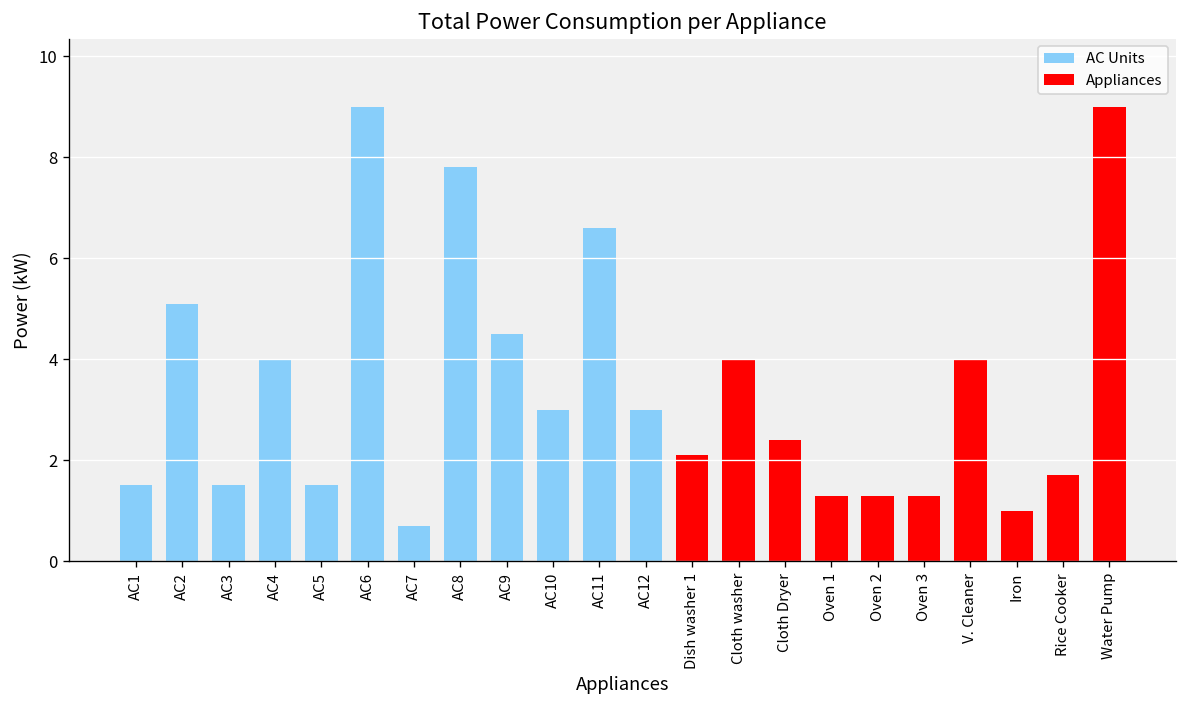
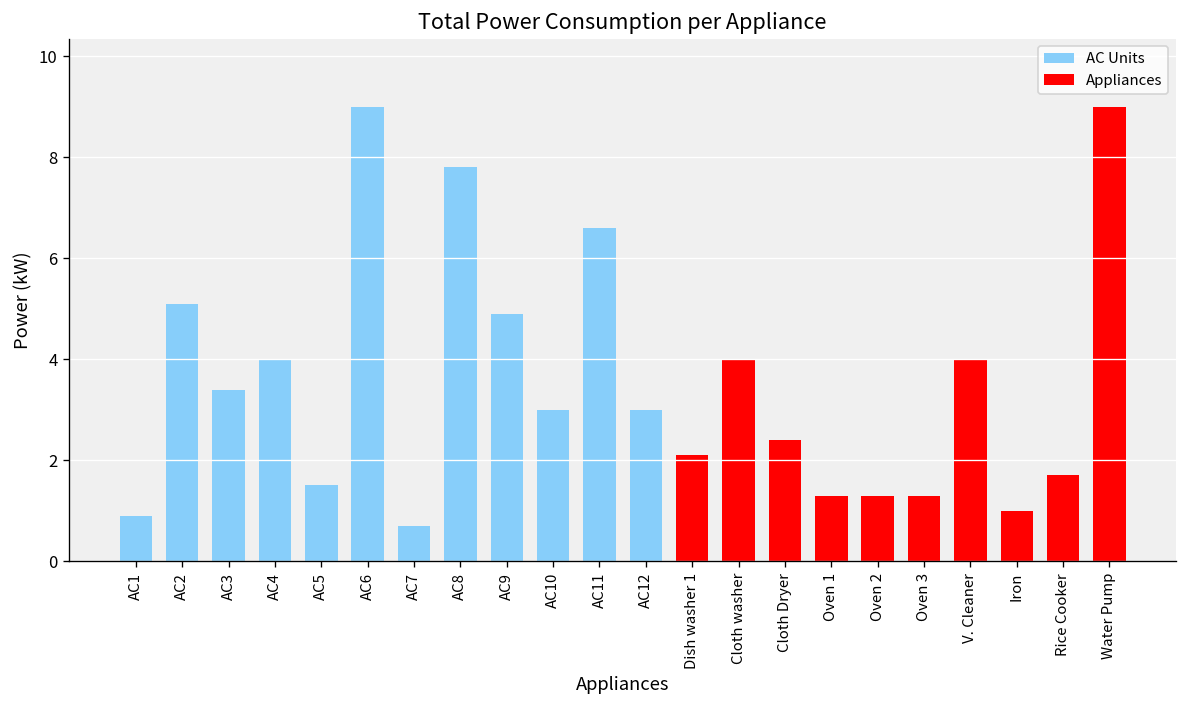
AC1: 1.5 -> 0.9
AC3: 1.5 -> 3.4
AC9: 4.5 -> 4.9
